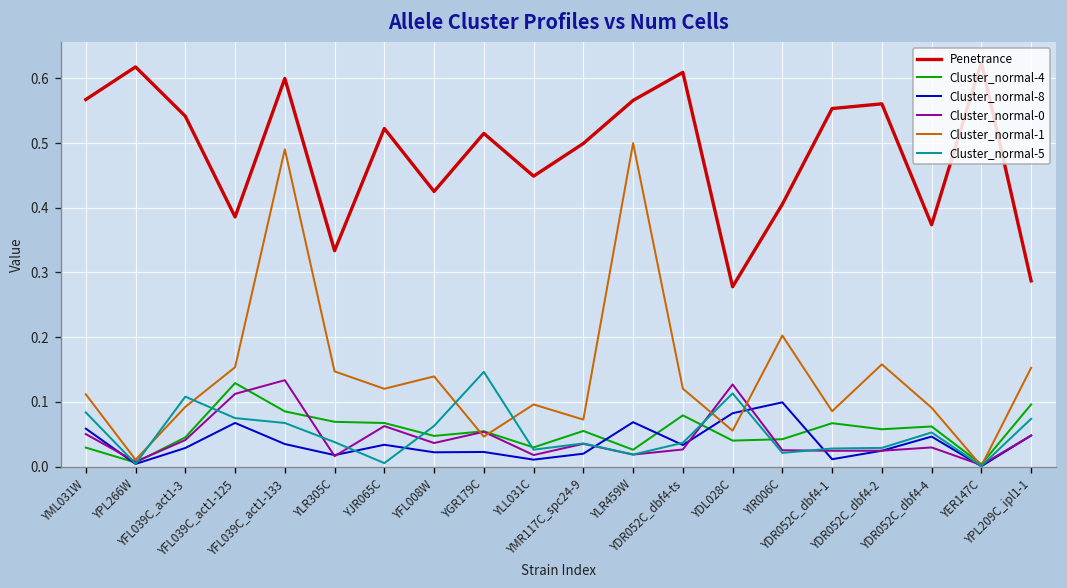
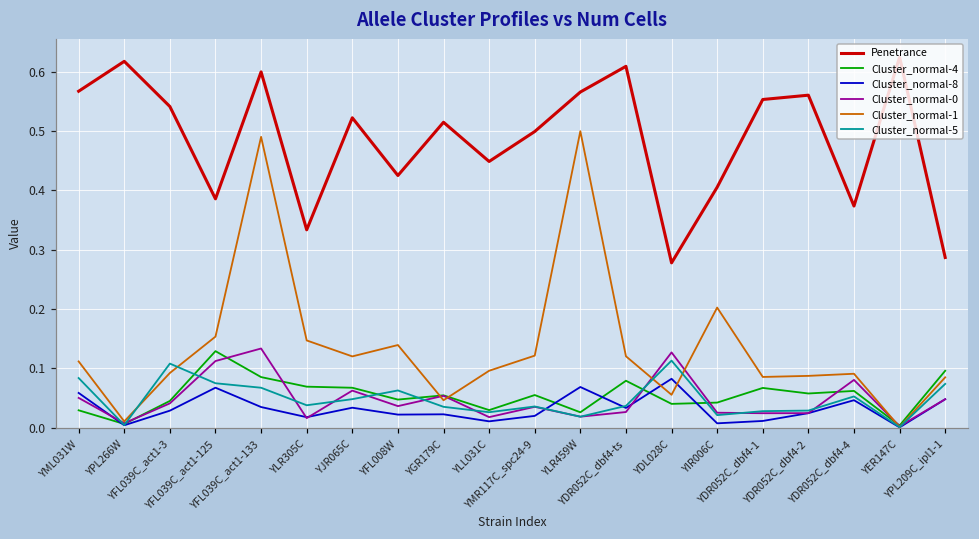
Cluster_normal-5, YJR065C: 0.01 -> 0.05
Cluster_normal-5, YGR179C: 0.15 -> 0.04
Cluster_normal-1, YMR117C_spc24-9: 0.07 -> 0.12
Cluster_normal-8, YIR006C: 0.10 -> 0.01
Cluster_normal-1, YDR052C_dbf4-2: 0.16 -> 0.09
Cluster_normal-0, YDR052C_dbf4-4: 0.03 -> 0.08
Cluster_normal-1, YPL209C_ipl1-1: 0.15 -> 0.08
